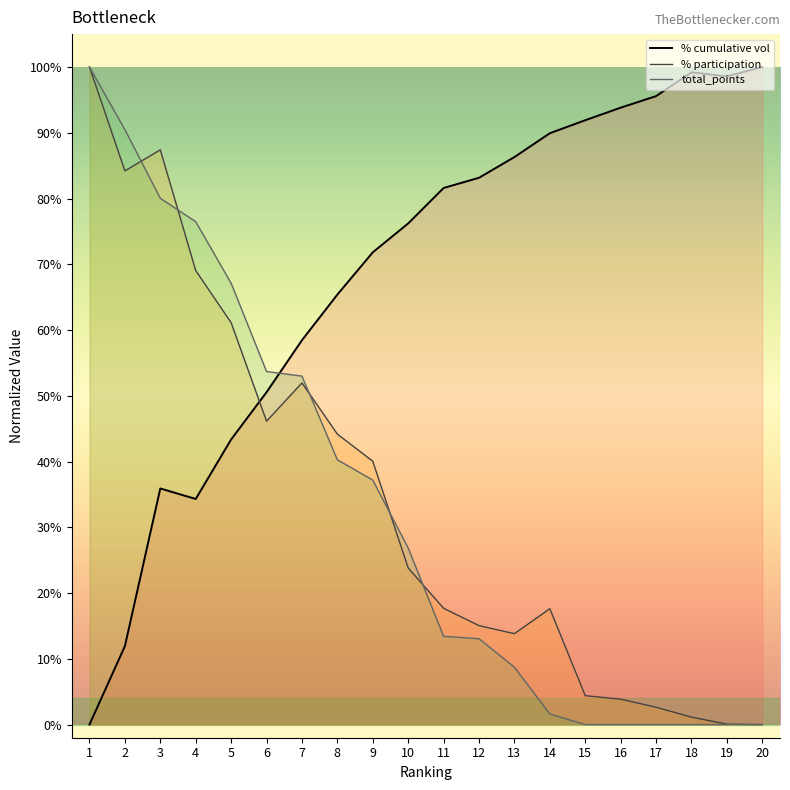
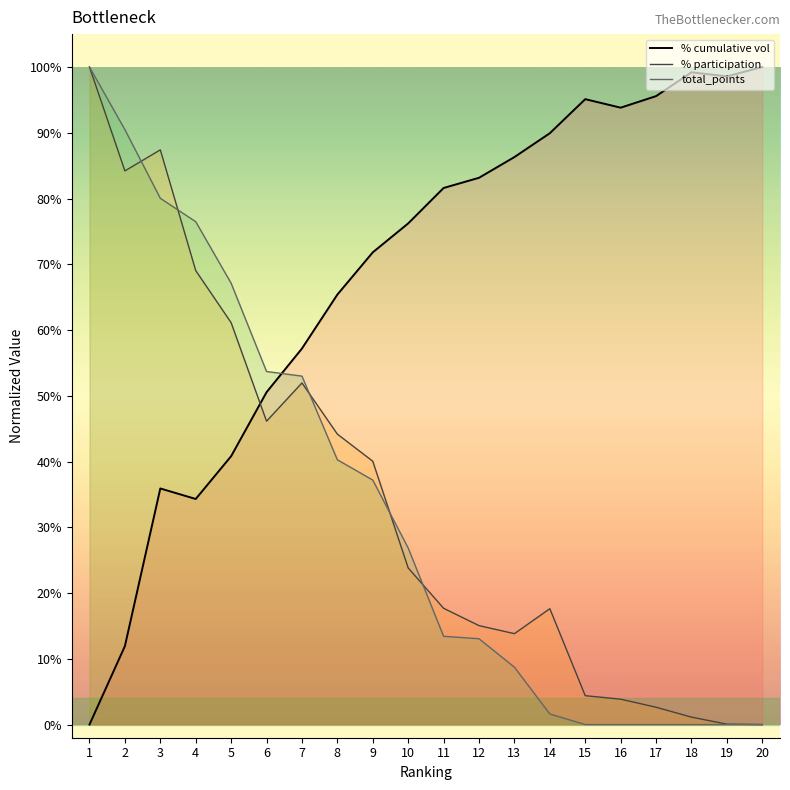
% cumulative vol, 5: 43% -> 41%
% cumulative vol, 7: 58% -> 57%
% cumulative vol, 15: 92% -> 95%
